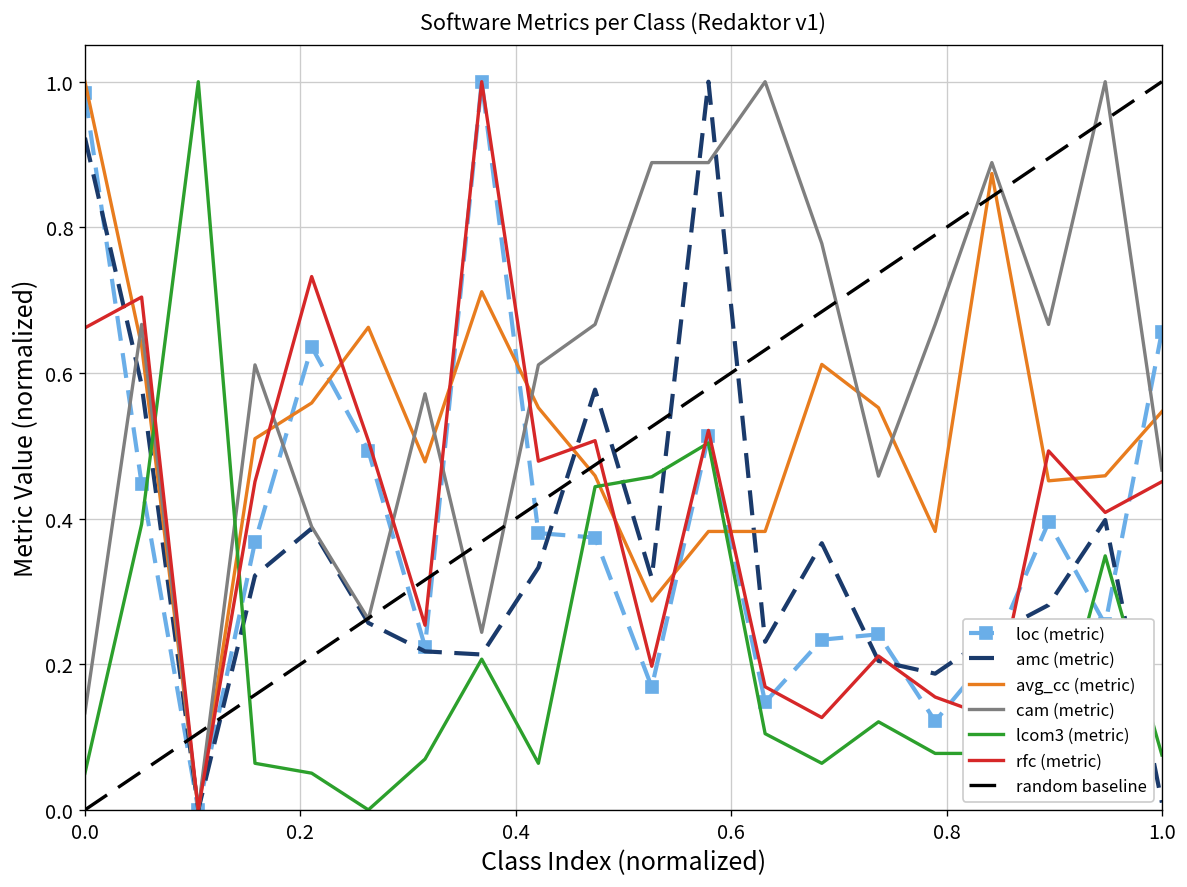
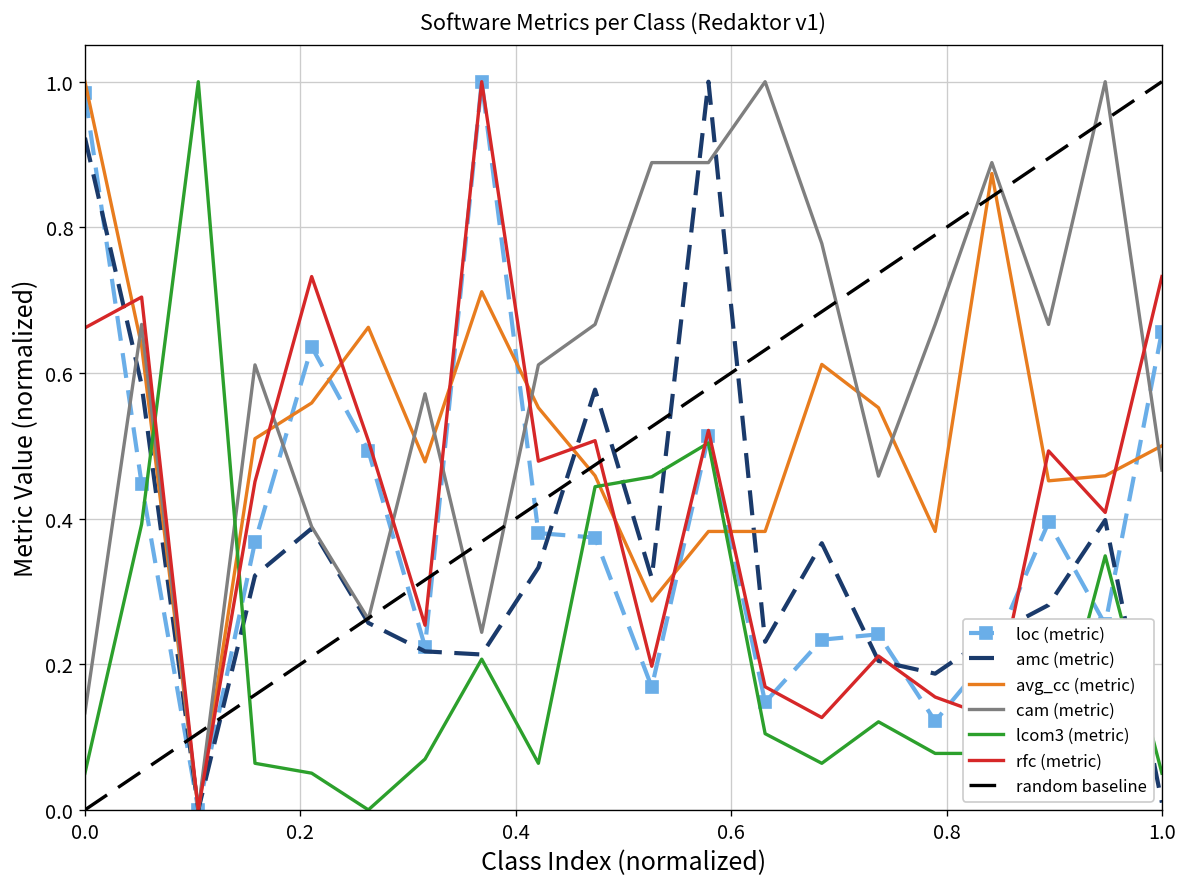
avg_cc (metric), 1.0: 0.55 -> 0.50
lcom3 (metric), 1.0: 0.08 -> 0.05
rfc (metric), 1.0: 0.45 -> 0.73
